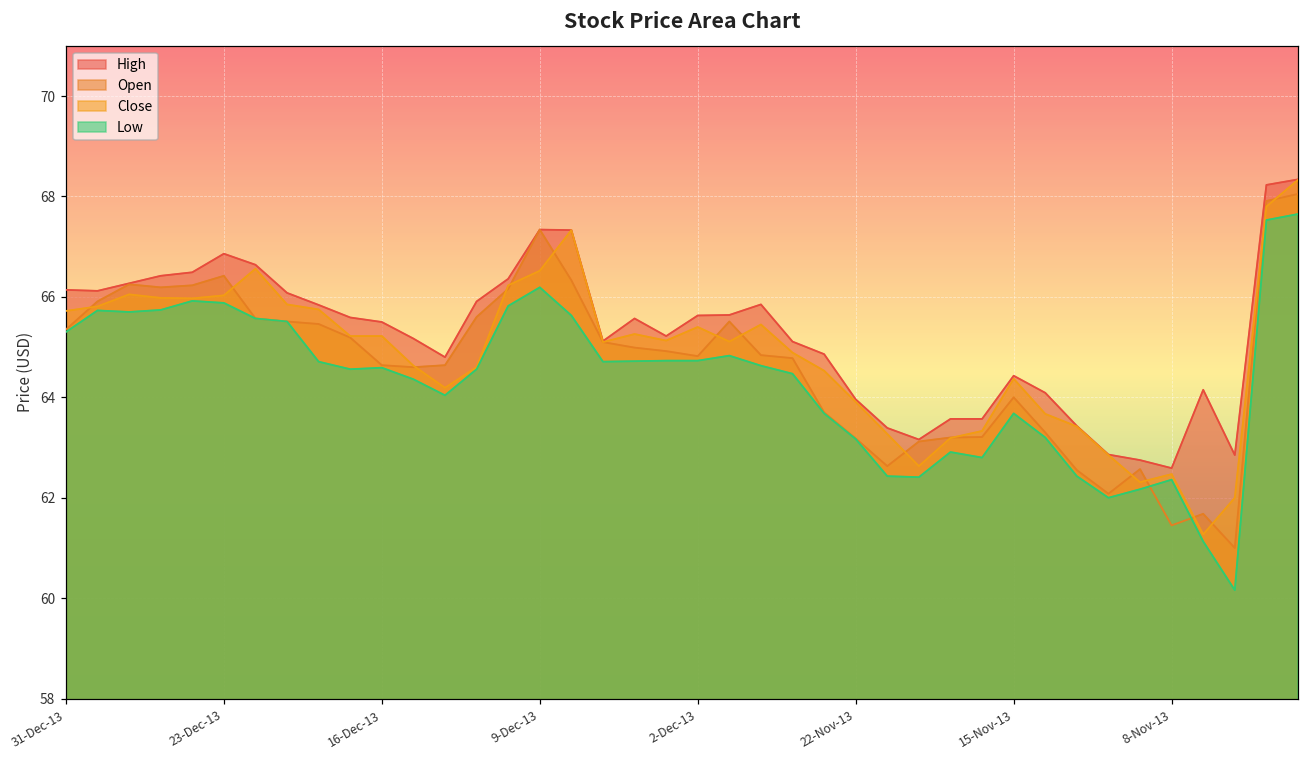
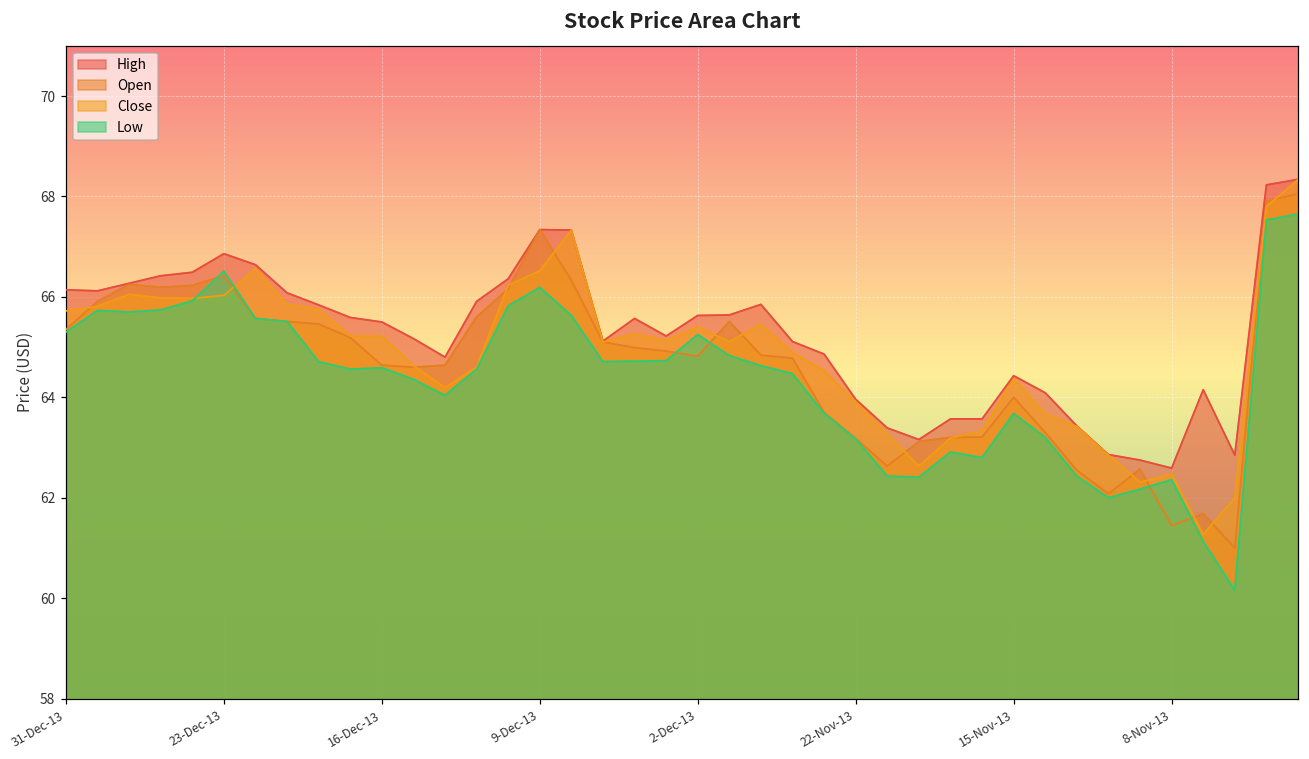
Low, 23-Dec-13: 65.9 -> 66.5
Low, 2-Dec-13: 64.7 -> 65.3
